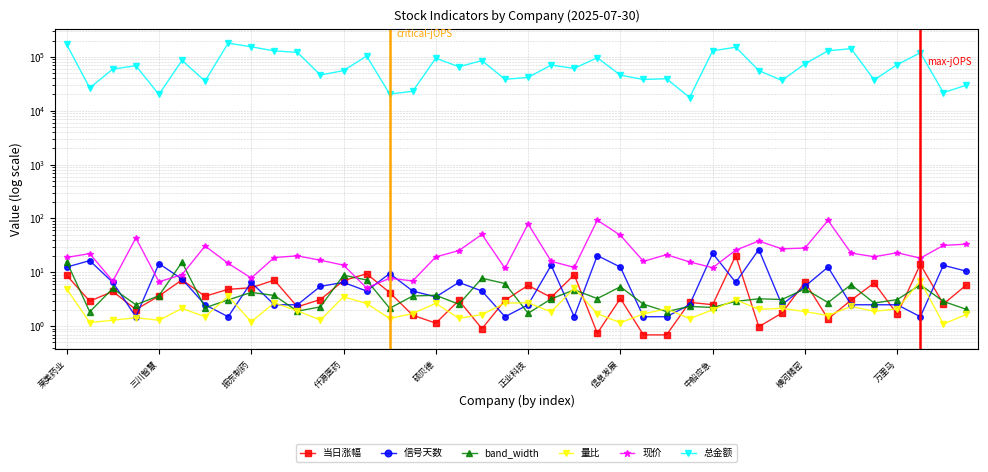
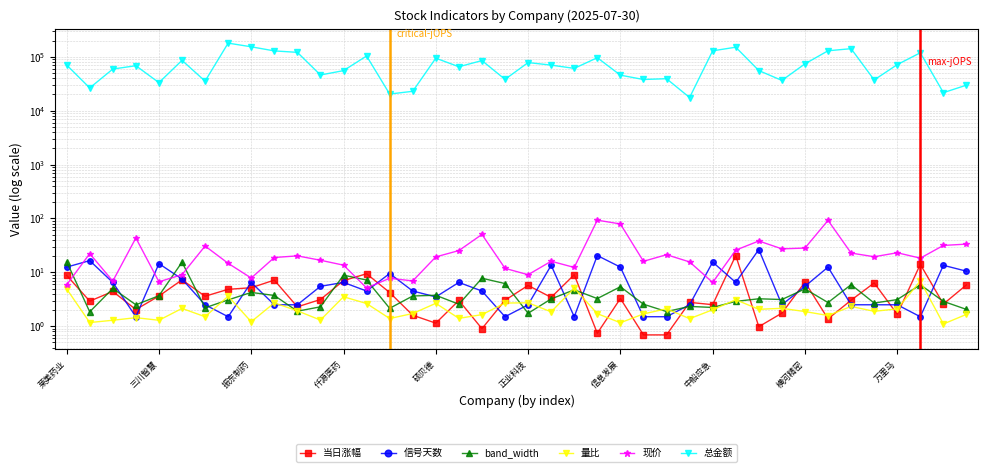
现价, 莱美药业: 19 -> 6
总金额, 莱美药业: 170000 -> 70000
总金额, 三川智慧: 20000 -> 30000
现价, 正业科技: 80 -> 9
总金额, 正业科技: 40000 -> 80000
现价, 信息发展: 50 -> 80
信号天数, 中船应急: 23 -> 16
现价, 中船应急: 12 -> 6
